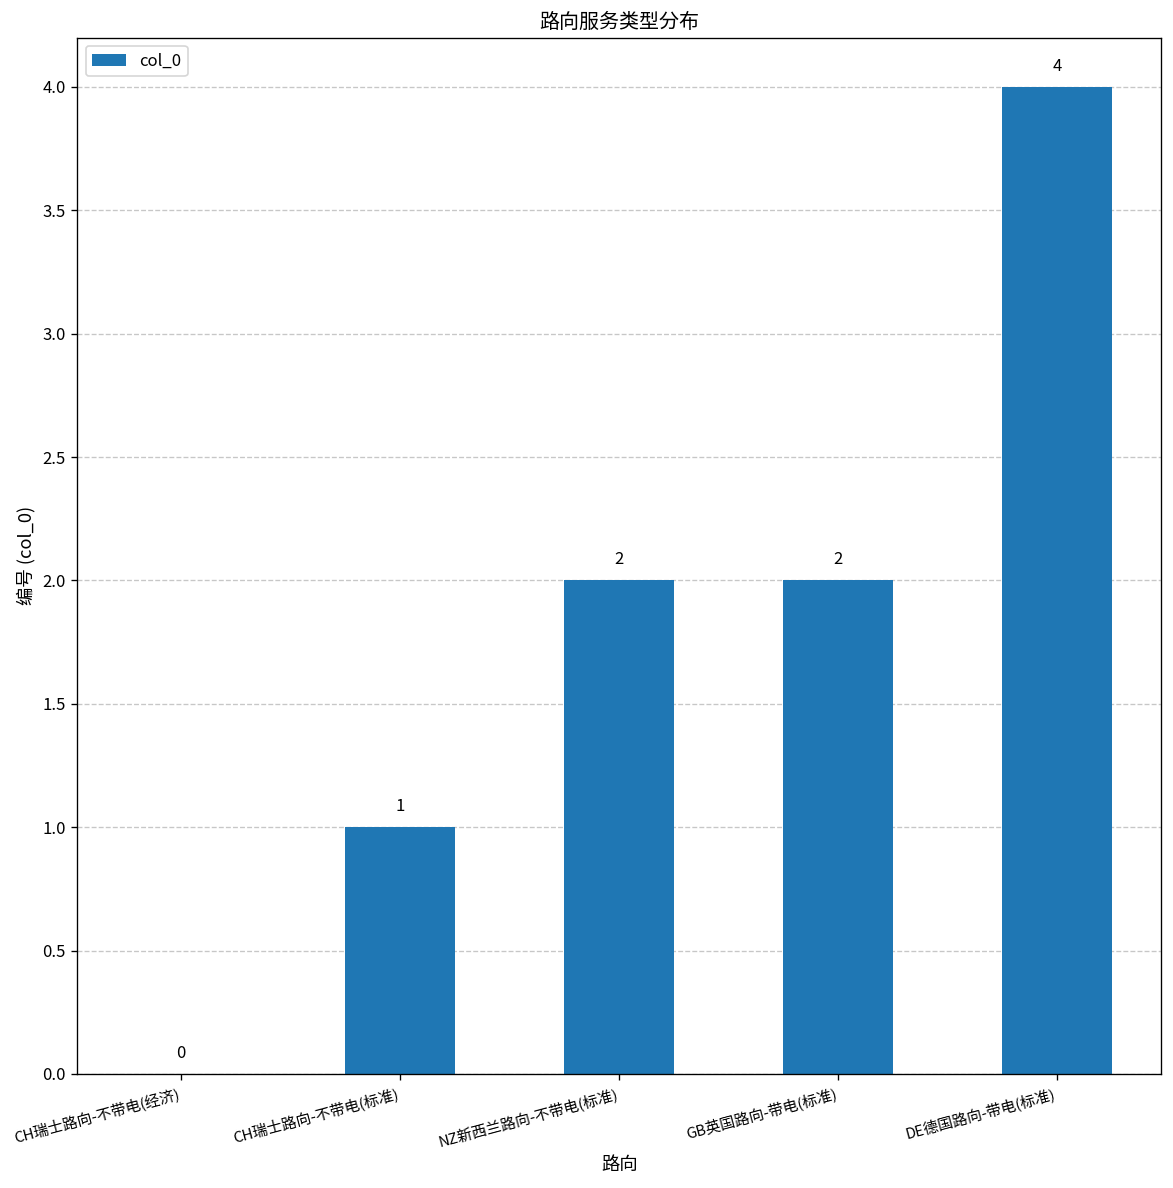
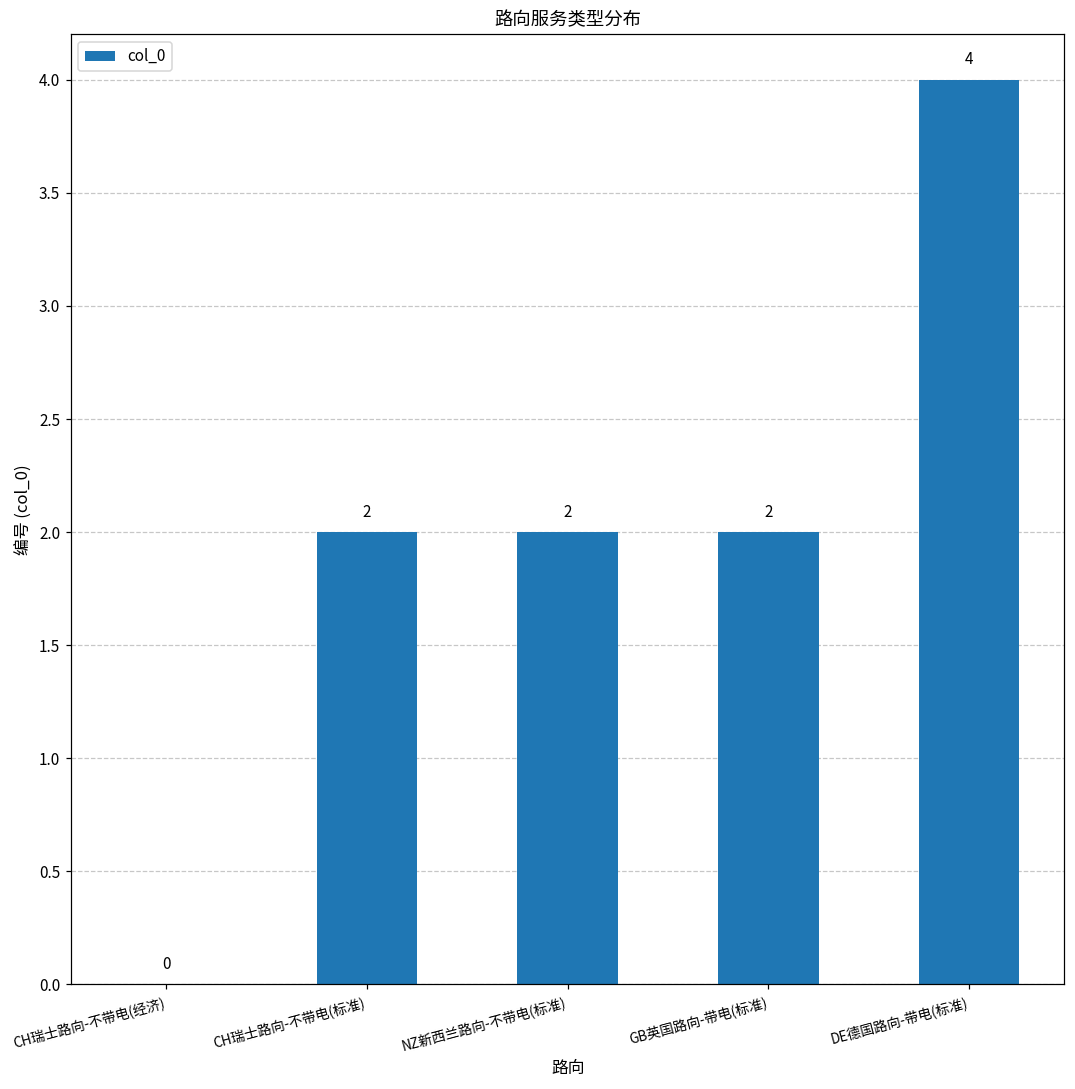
CH瑞士路向-不带电(标准): 1 -> 2
